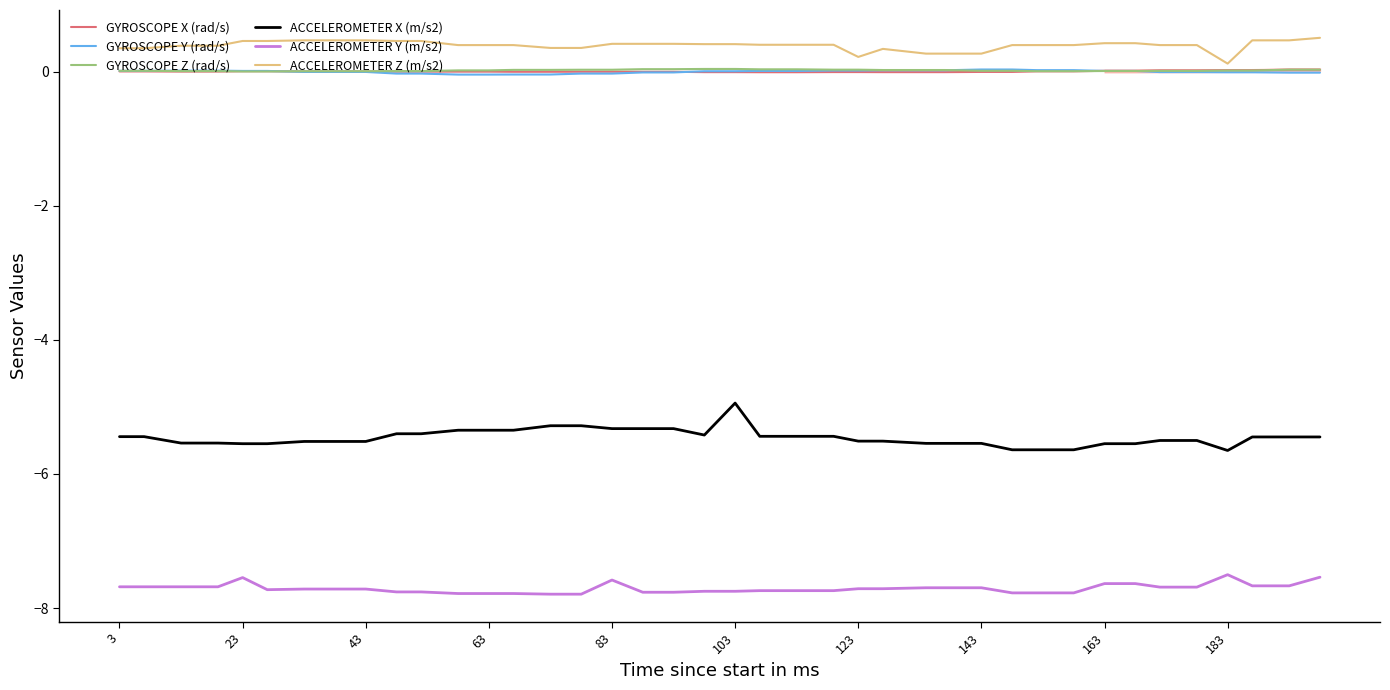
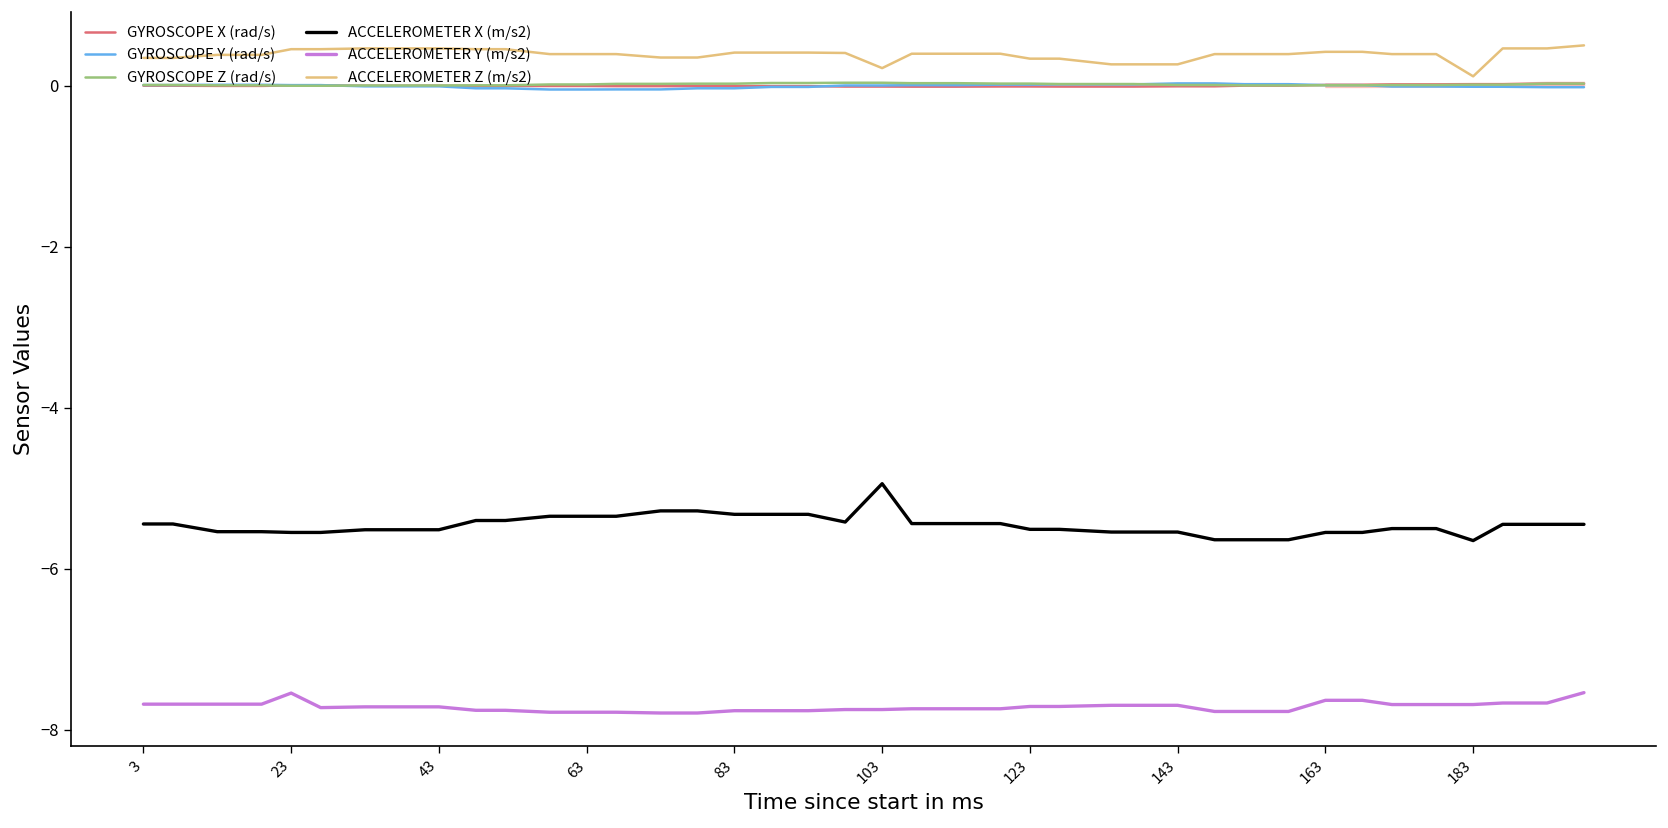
ACCELEROMETER Y (m/s2), 83: -7.6 -> -7.8
ACCELEROMETER Z (m/s2), 103: 0.4 -> 0.2
ACCELEROMETER Z (m/s2), 123: 0.2 -> 0.3
ACCELEROMETER Y (m/s2), 183: -7.5 -> -7.7
